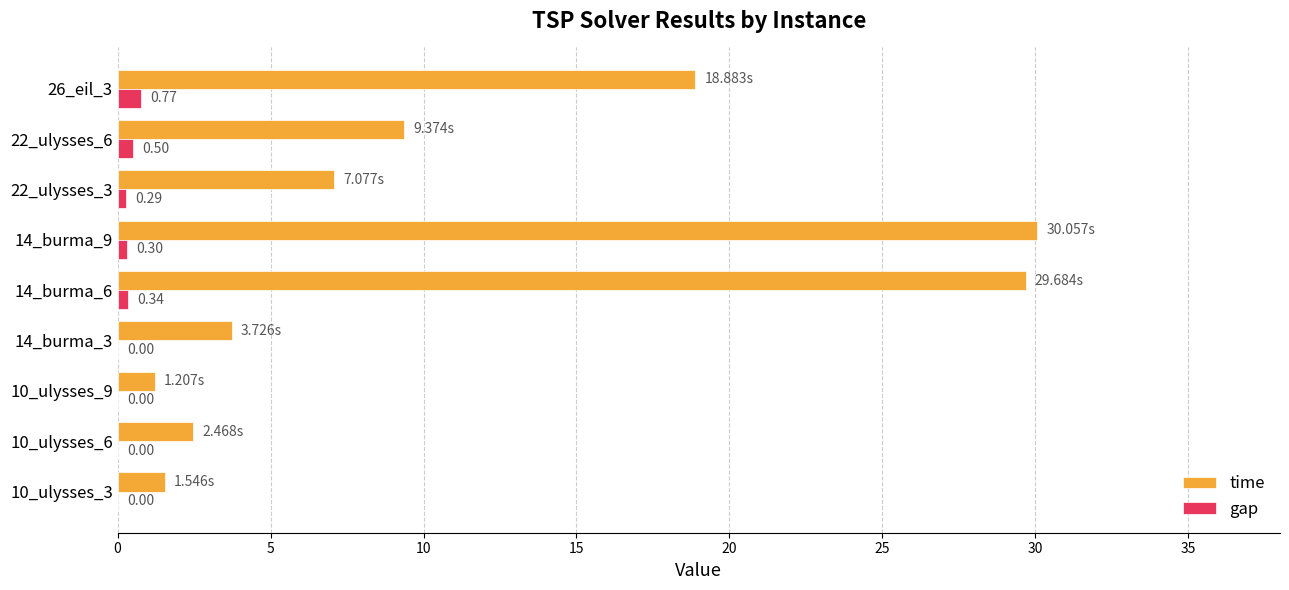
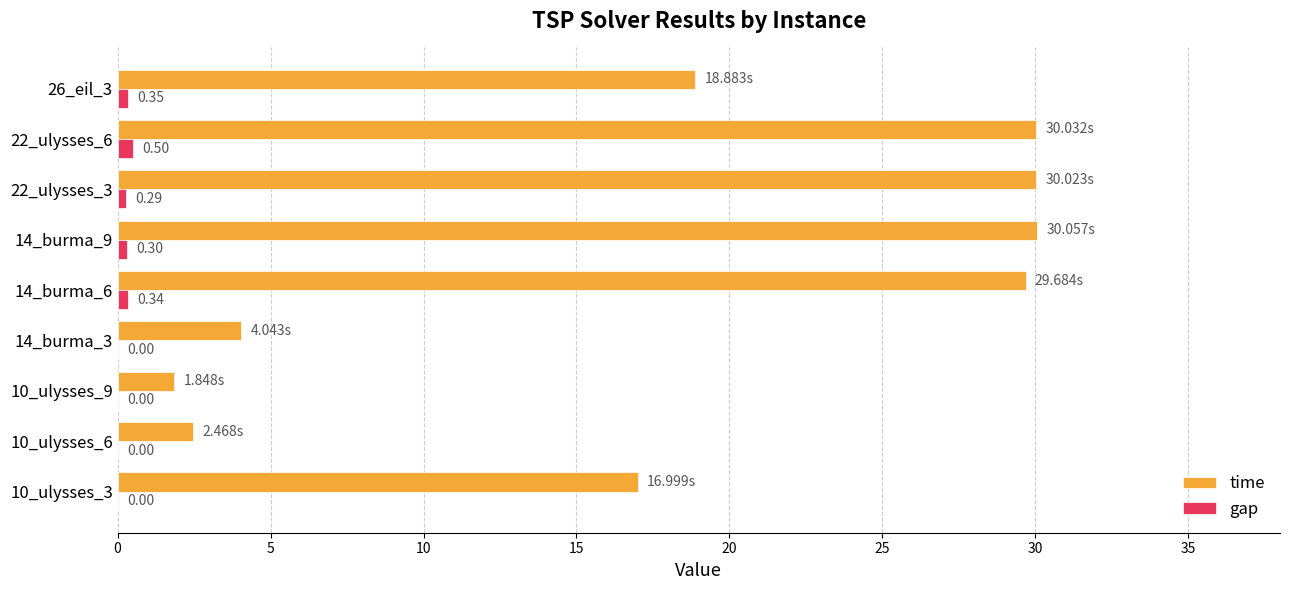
gap, 26_eil_3: 0.77 -> 0.35
time, 22_ulysses_6: 9.374s -> 30.032s
time, 22_ulysses_3: 7.077s -> 30.023s
time, 14_burma_3: 3.726s -> 4.043s
time, 10_ulysses_9: 1.207s -> 1.848s
time, 10_ulysses_3: 1.546s -> 16.999s
